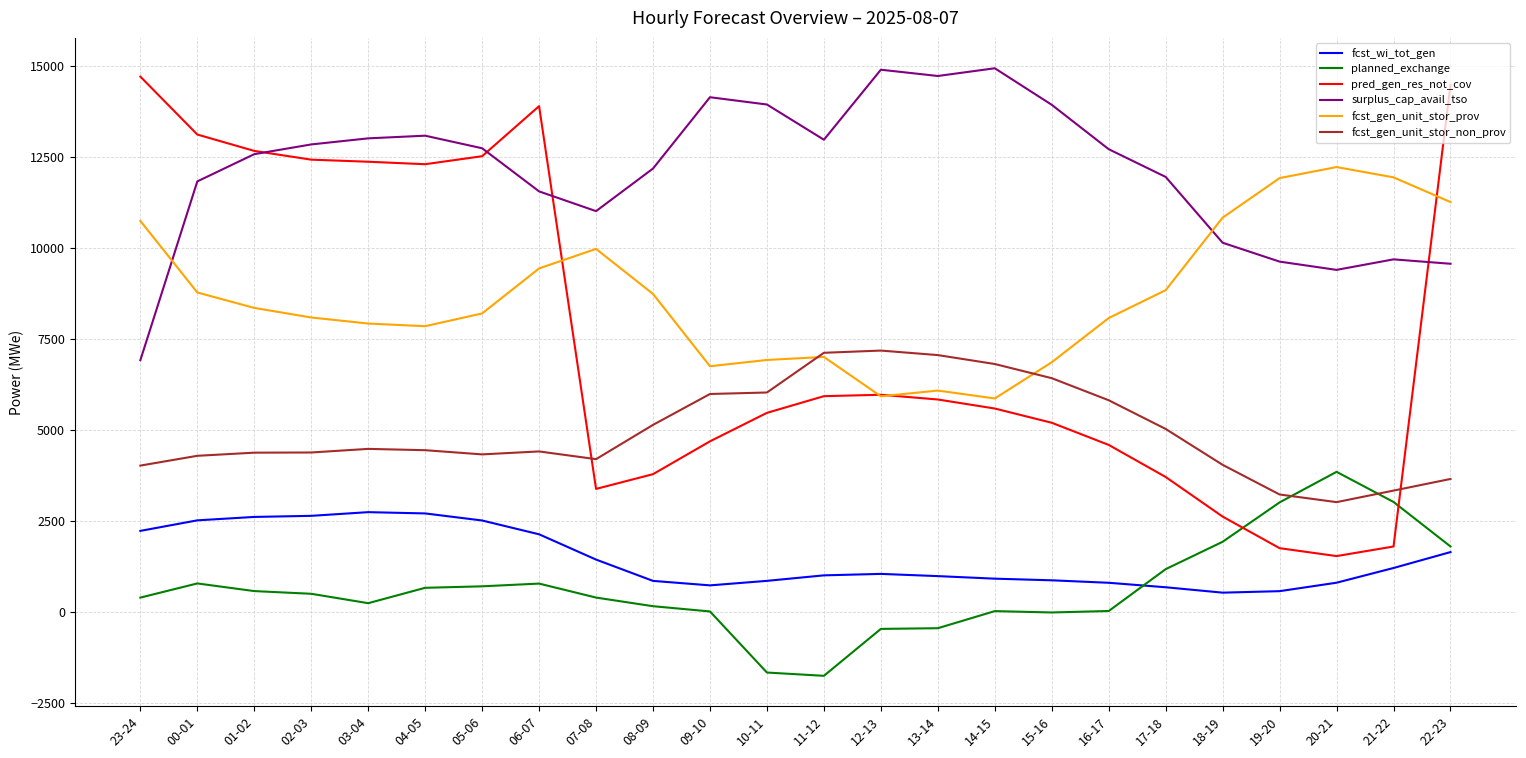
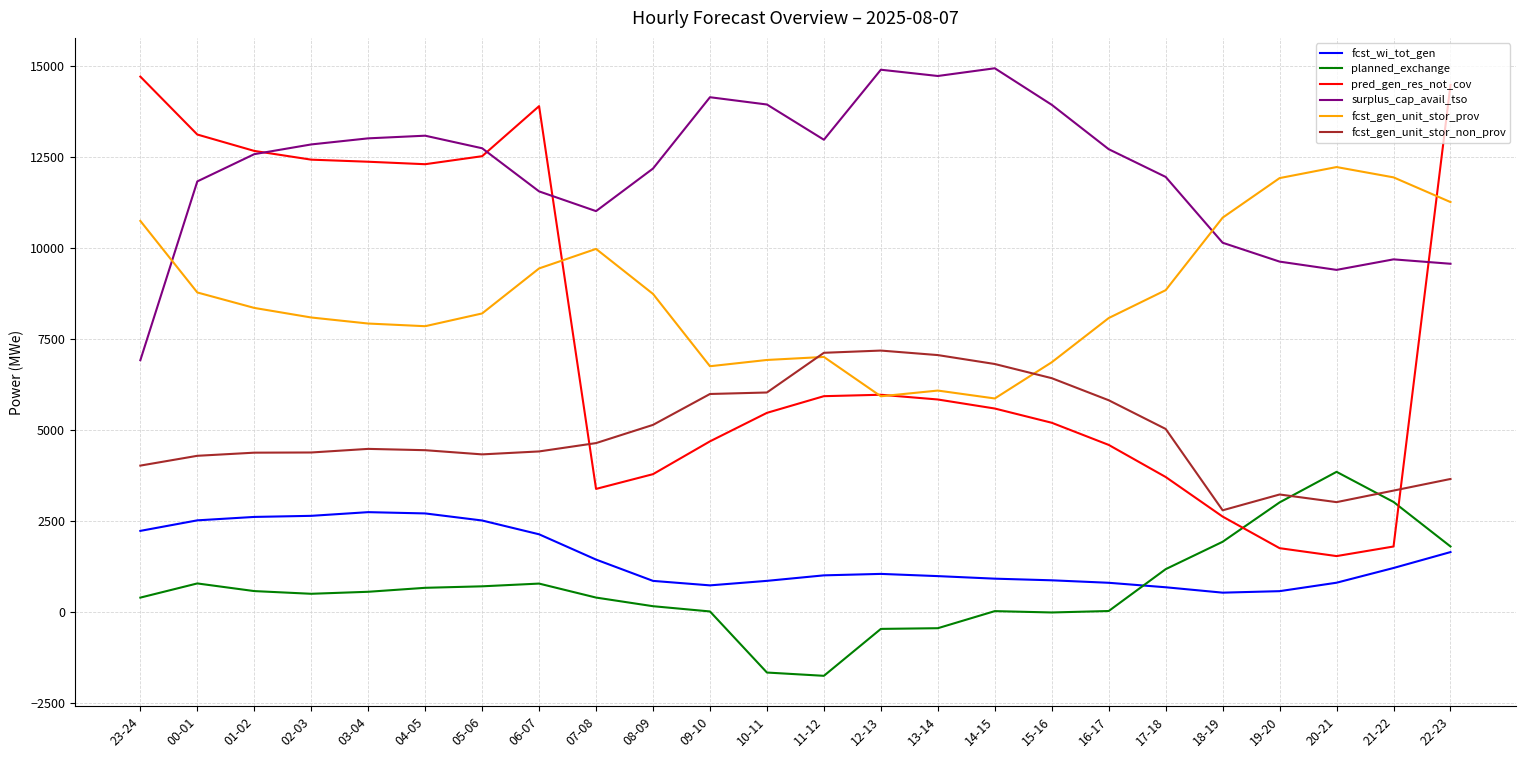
planned_exchange, 03-04: 200 -> 600
fcst_gen_unit_stor_non_prov, 07-08: 4200 -> 4600
fcst_gen_unit_stor_non_prov, 18-19: 4000 -> 2800
